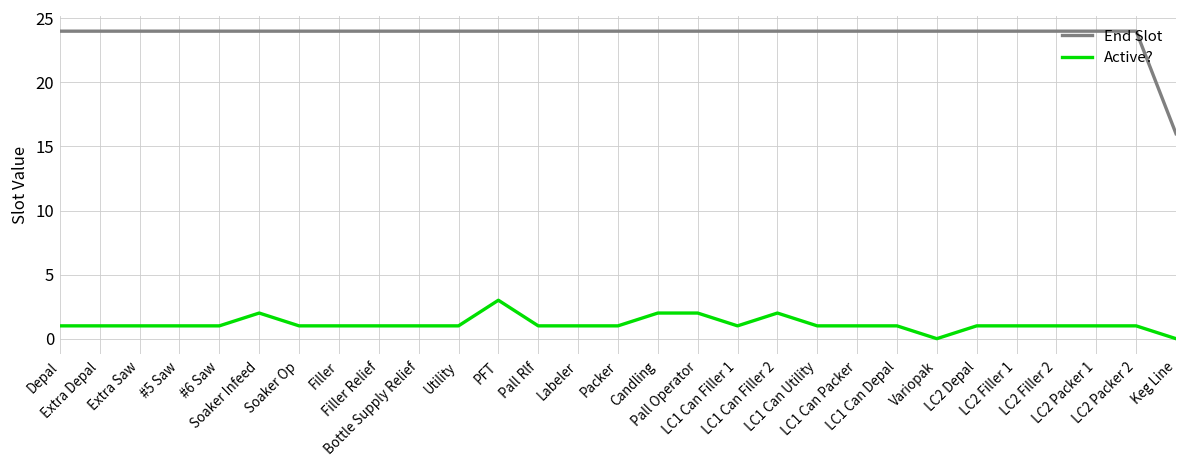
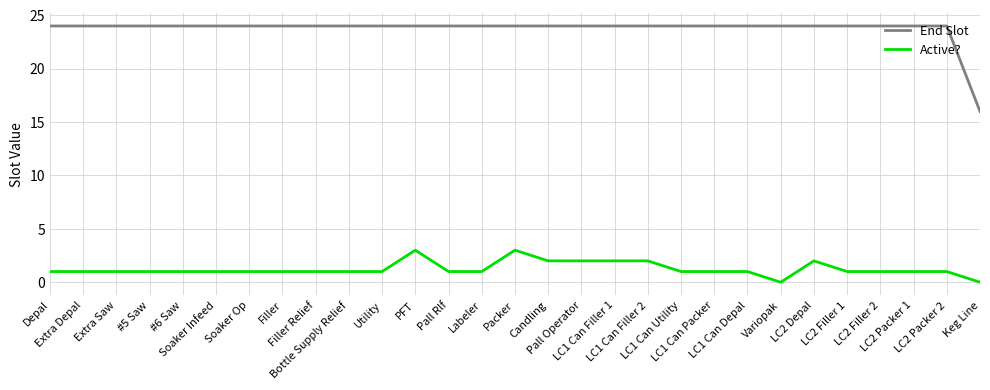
Active?, Soaker Infeed: 2 -> 1
Active?, Packer: 1 -> 3
Active?, LC1 Can Filler 1: 1 -> 2
Active?, LC2 Depal: 1 -> 2
